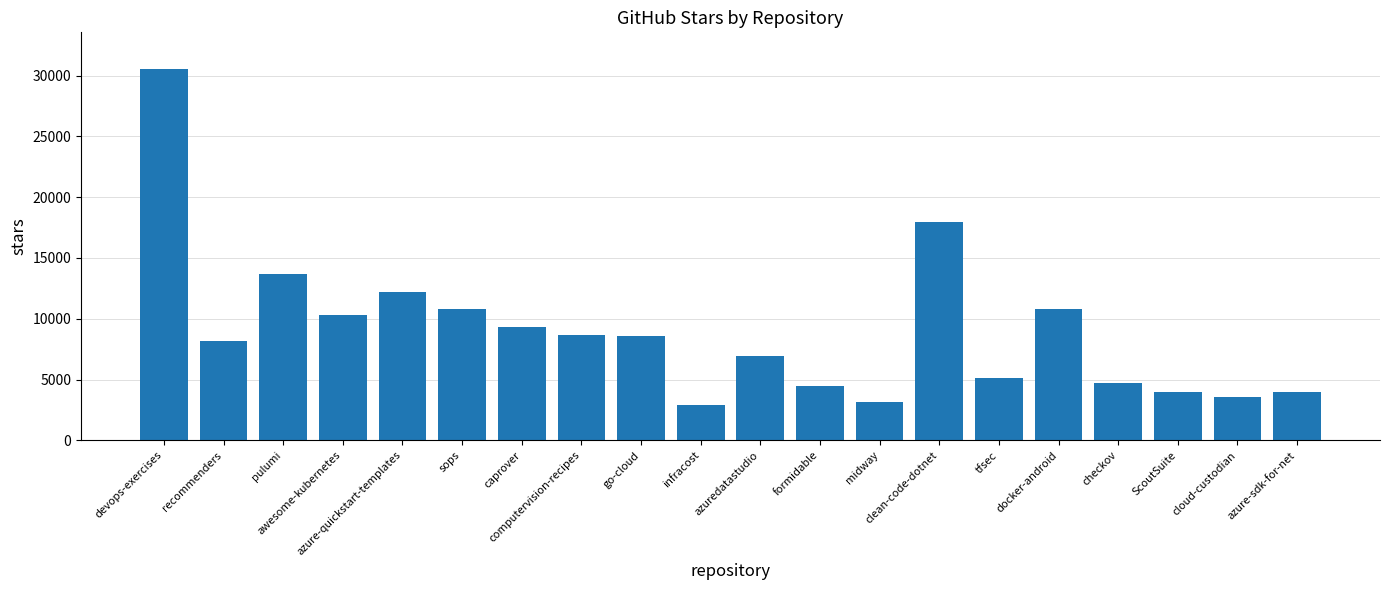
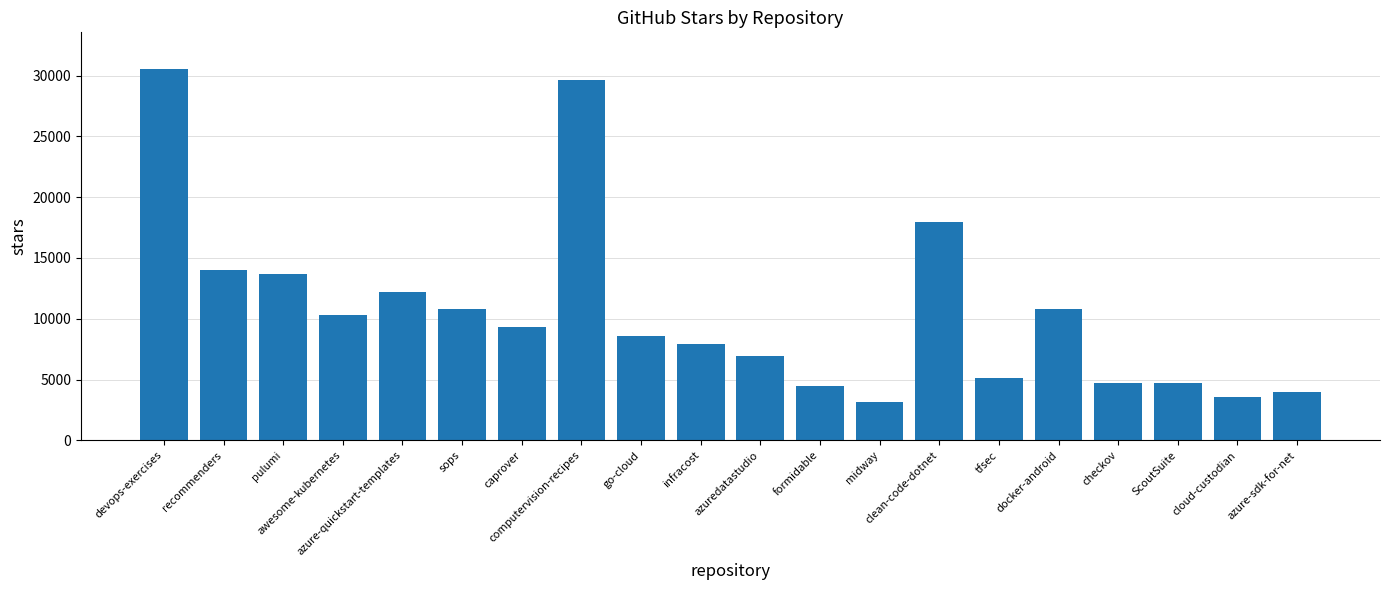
recommenders: 8200 -> 14000
computervision-recipes: 8700 -> 29700
infracost: 2900 -> 7900
ScoutSuite: 4000 -> 4700
